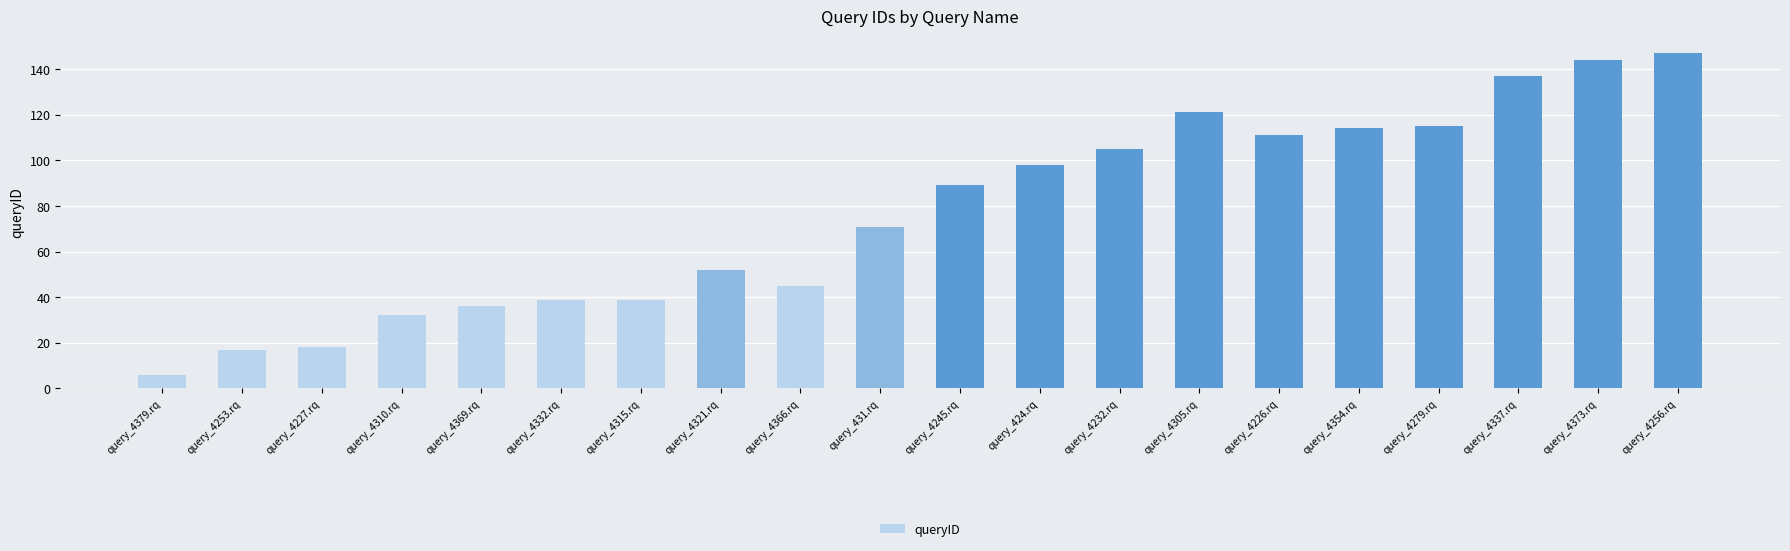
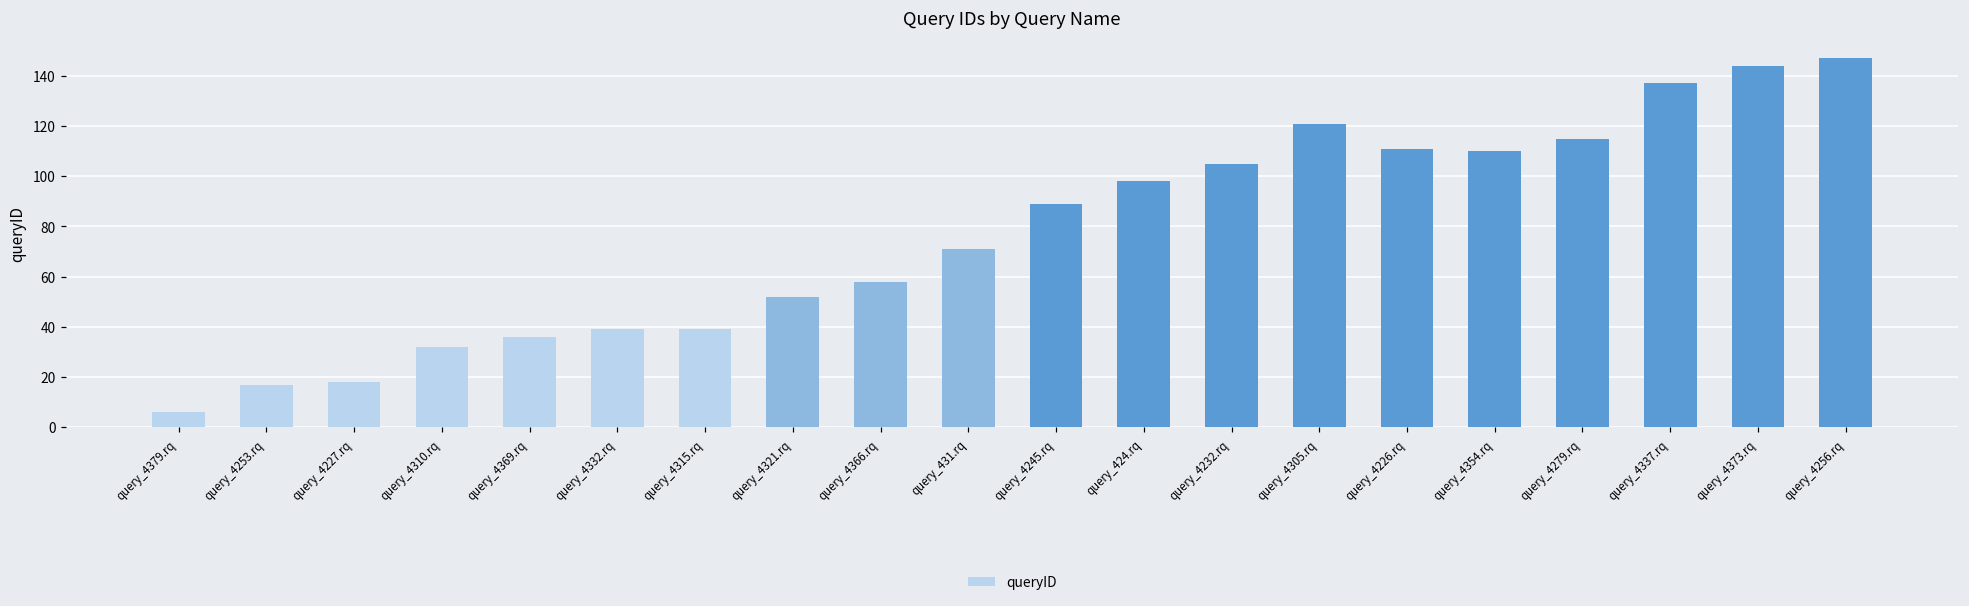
query_4366.rq: 45 -> 58
query_4354.rq: 114 -> 110
